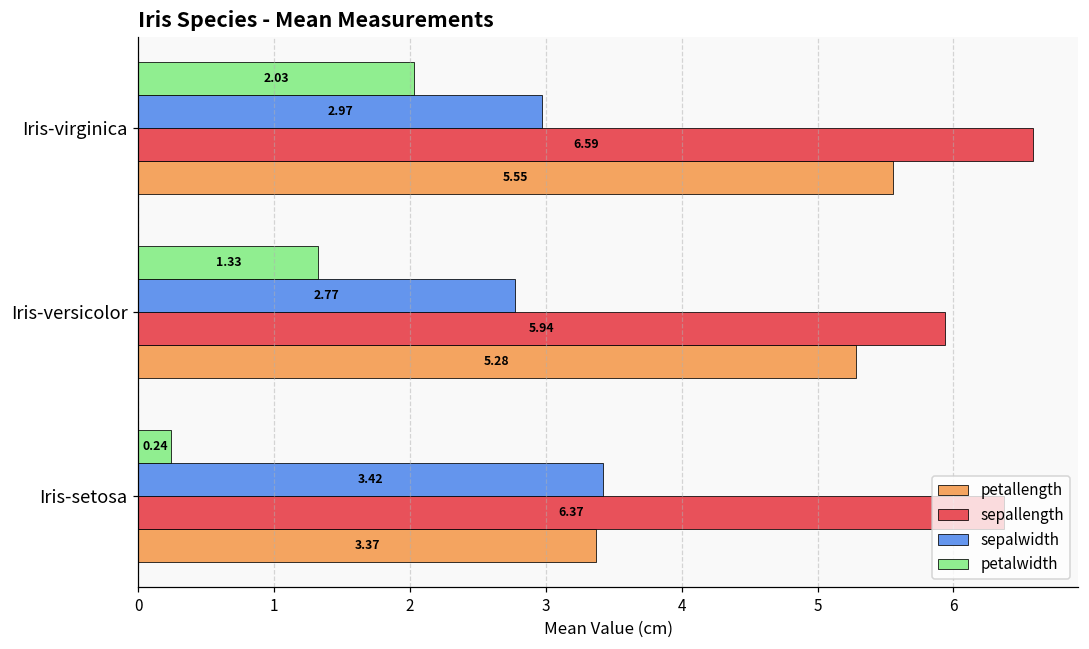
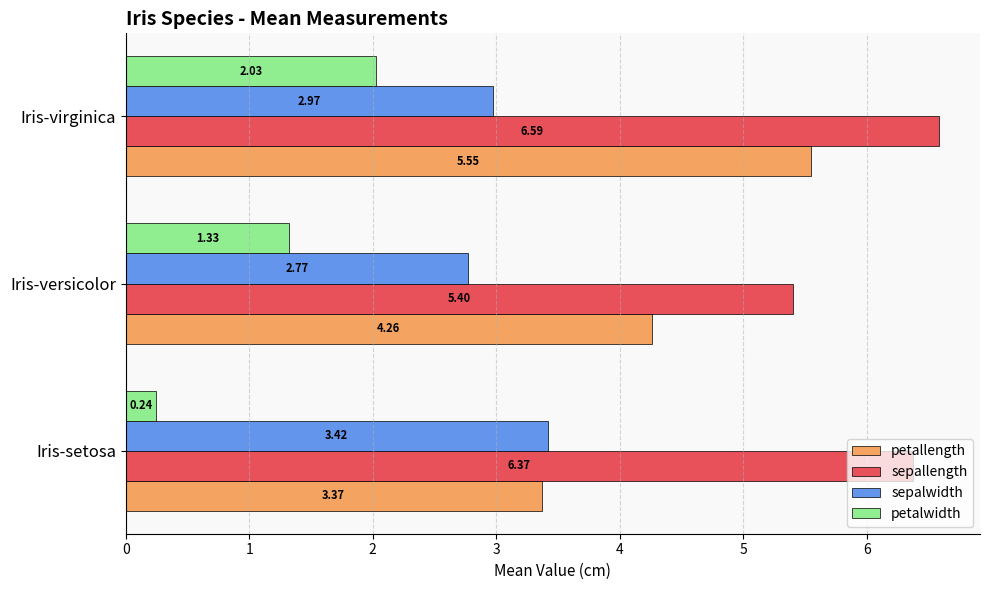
sepallength, Iris-versicolor: 5.94 -> 5.40
petallength, Iris-versicolor: 5.28 -> 4.26
